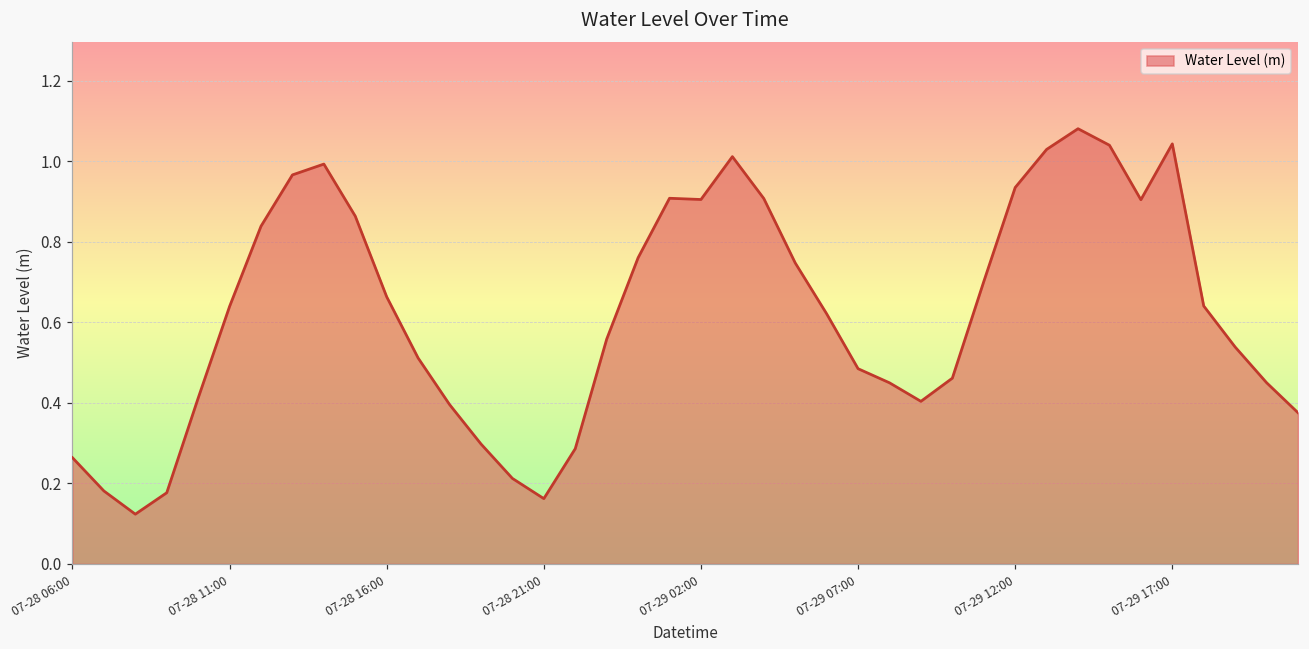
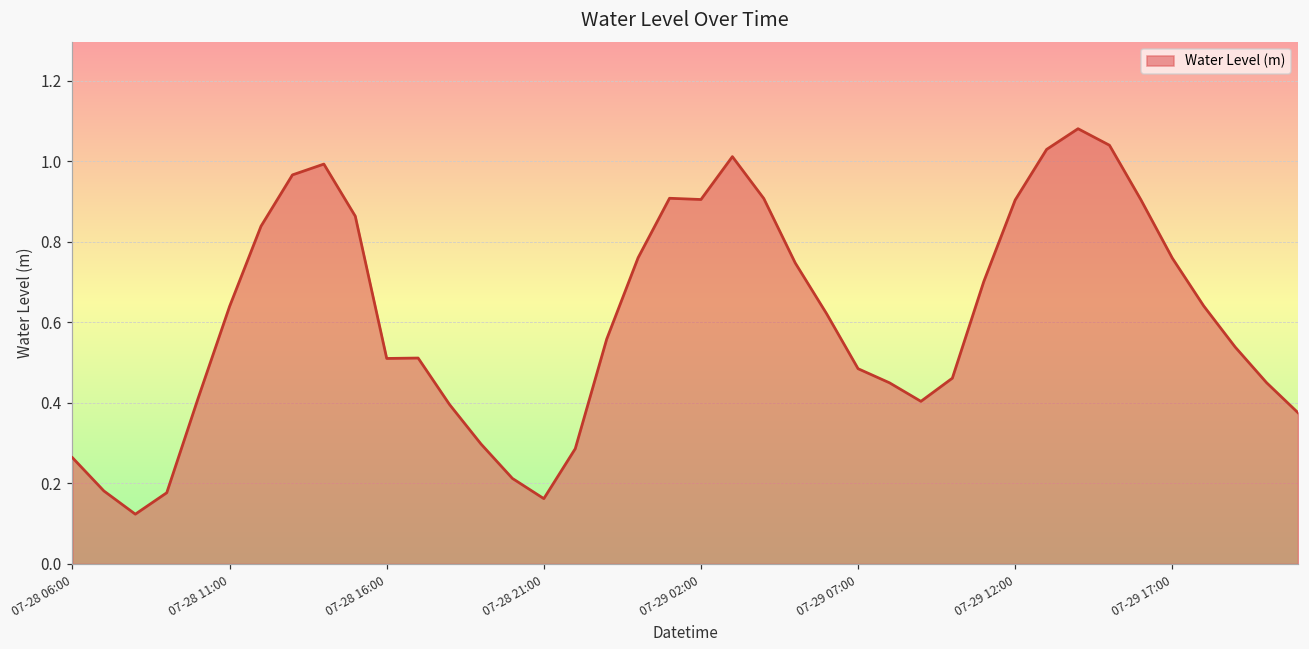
07-28 16:00: 0.66 -> 0.51
07-29 12:00: 0.94 -> 0.90
07-29 17:00: 1.04 -> 0.76
